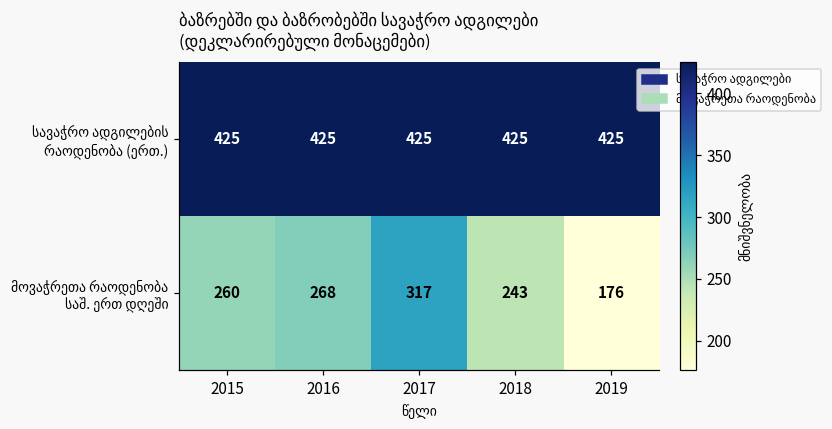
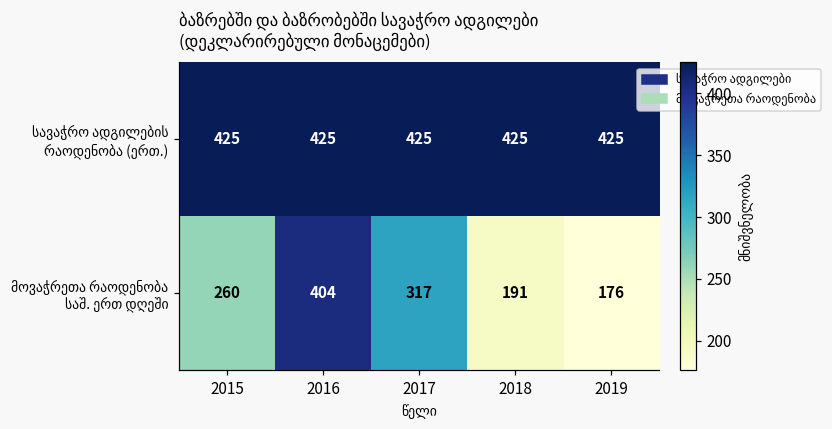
მოვაჭრეთა რაოდენობა საშ. ერთ დღეში, 2016: 268 -> 404
მოვაჭრეთა რაოდენობა საშ. ერთ დღეში, 2018: 243 -> 191
